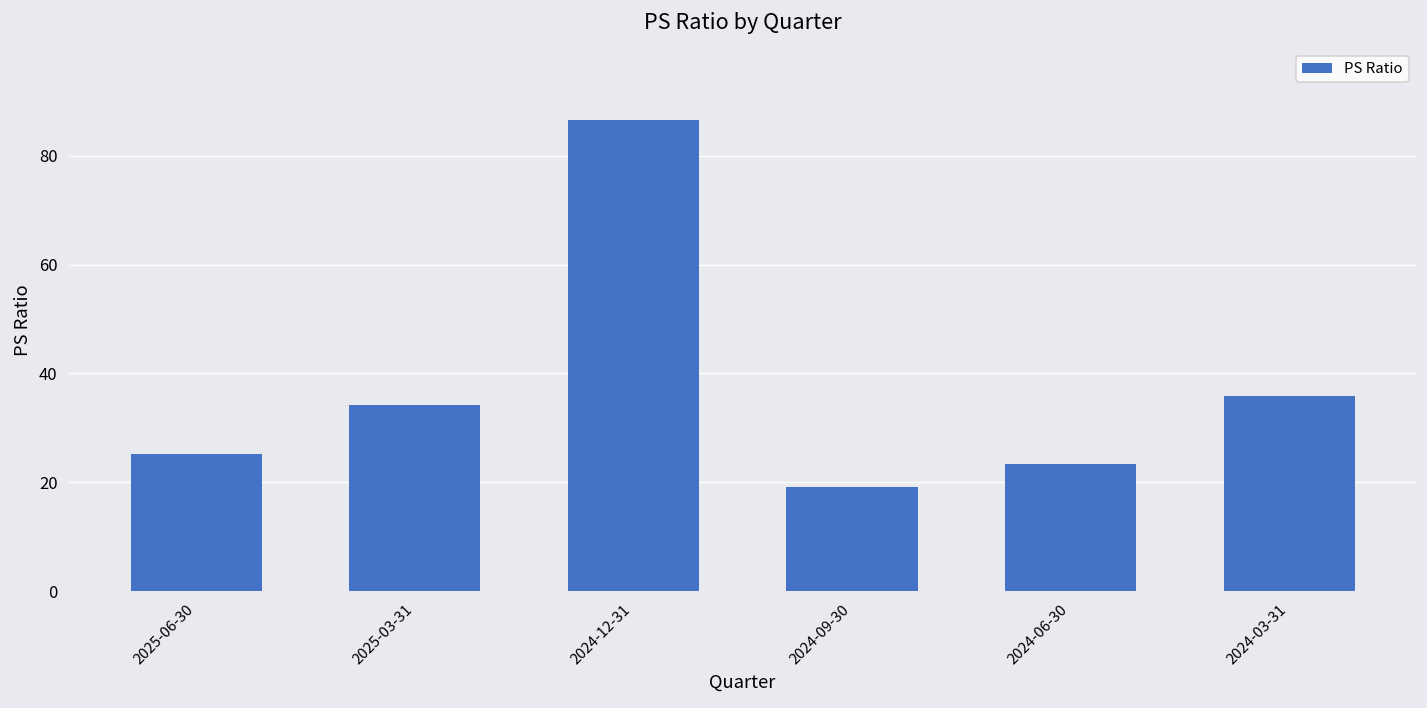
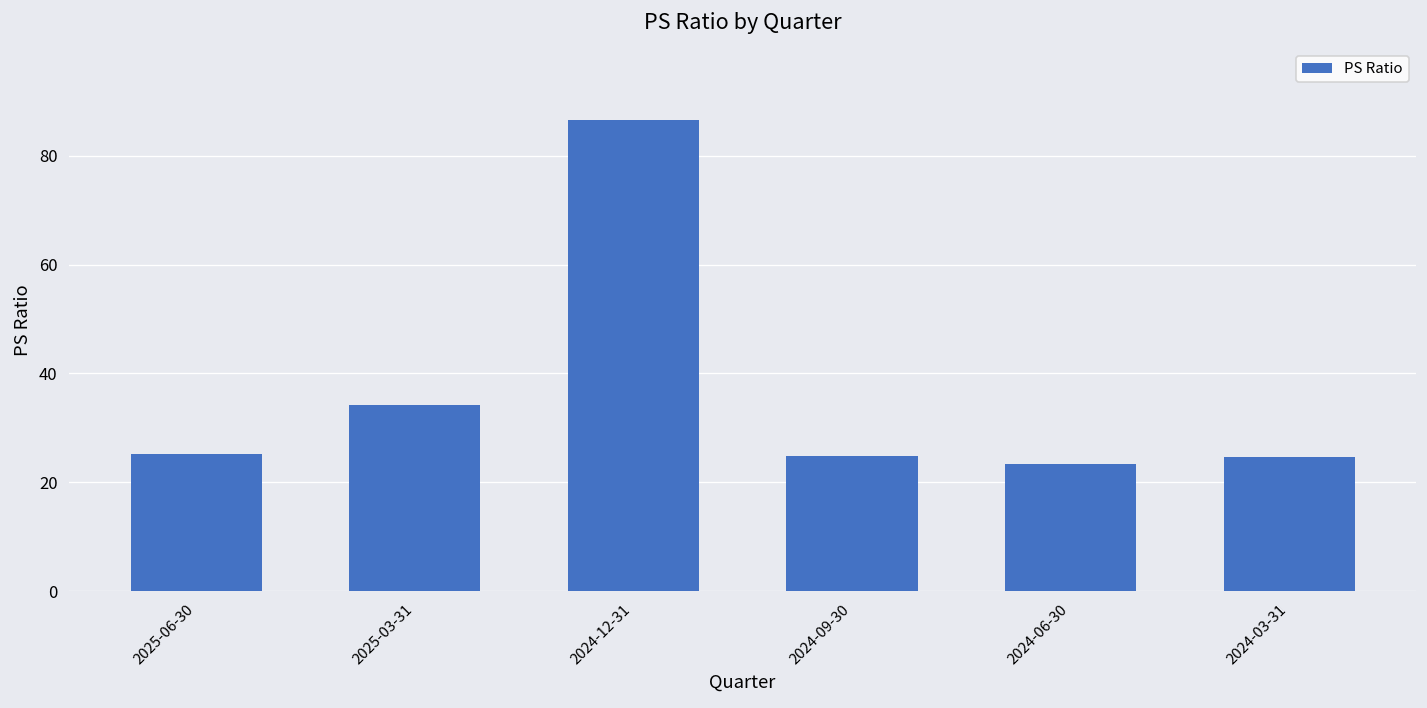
2024-09-30: 19 -> 25
2024-03-31: 36 -> 25
